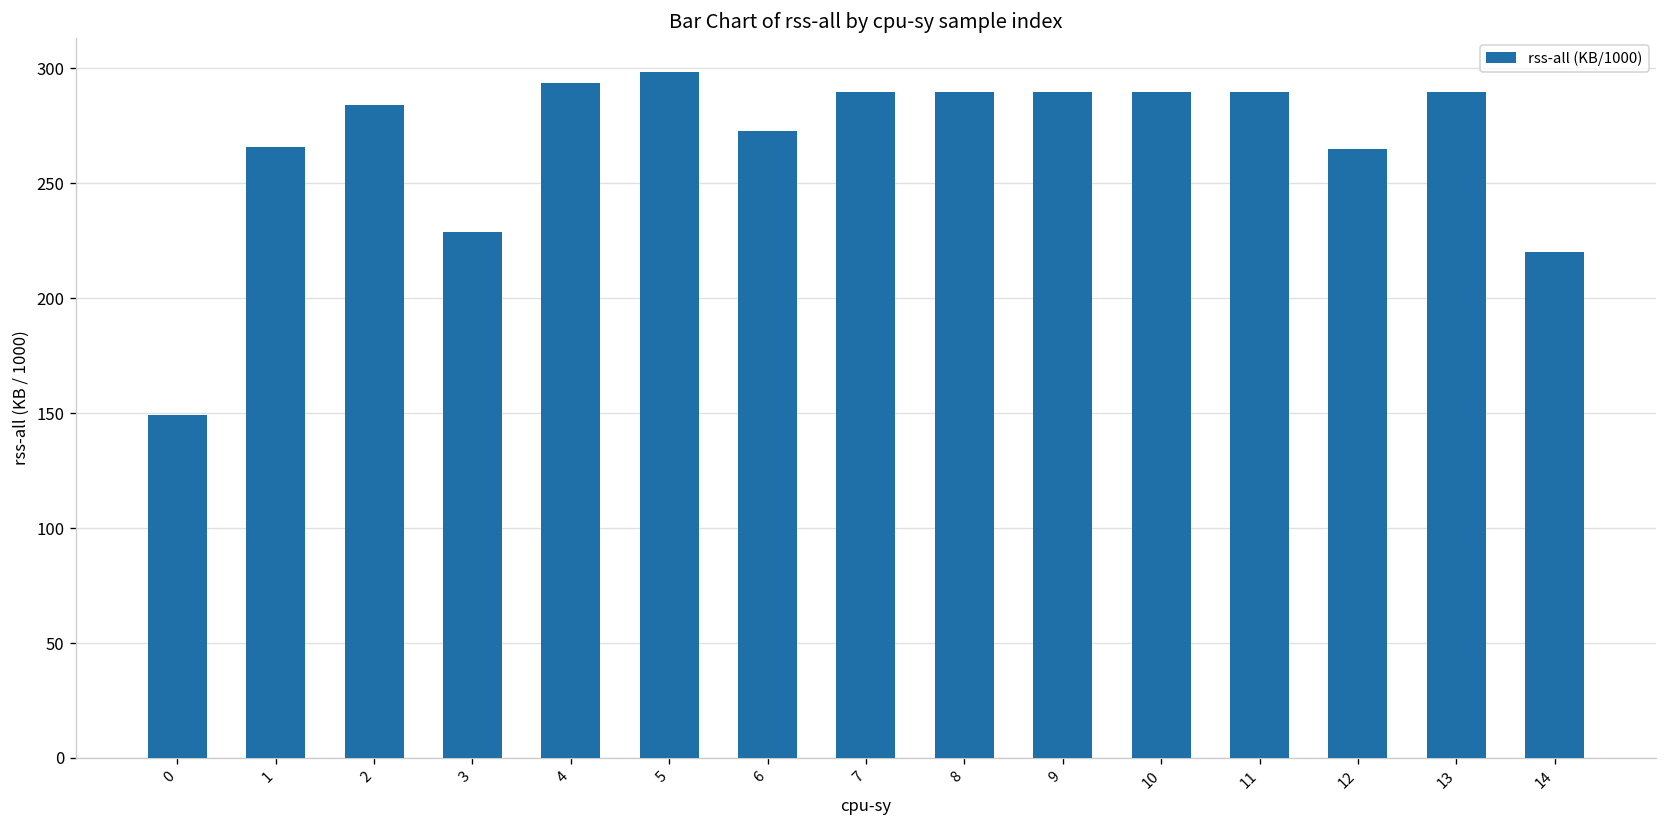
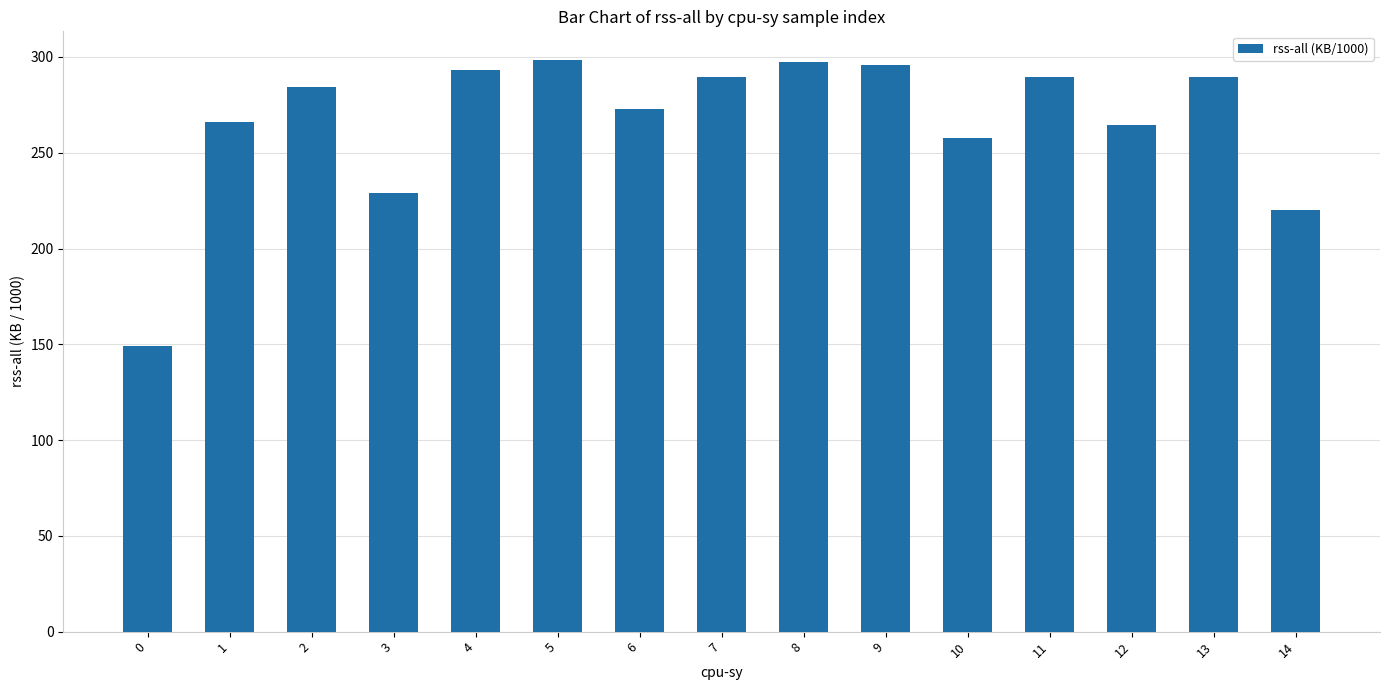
8: 290 -> 298
9: 290 -> 296
10: 290 -> 258
